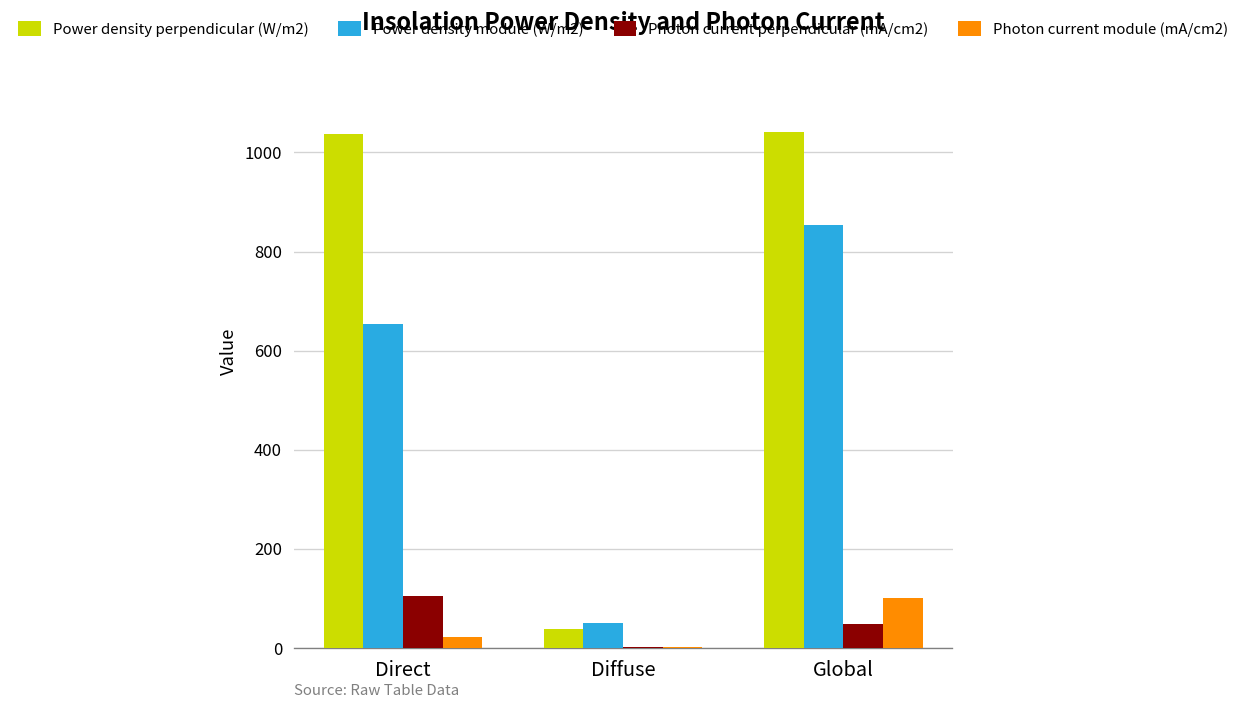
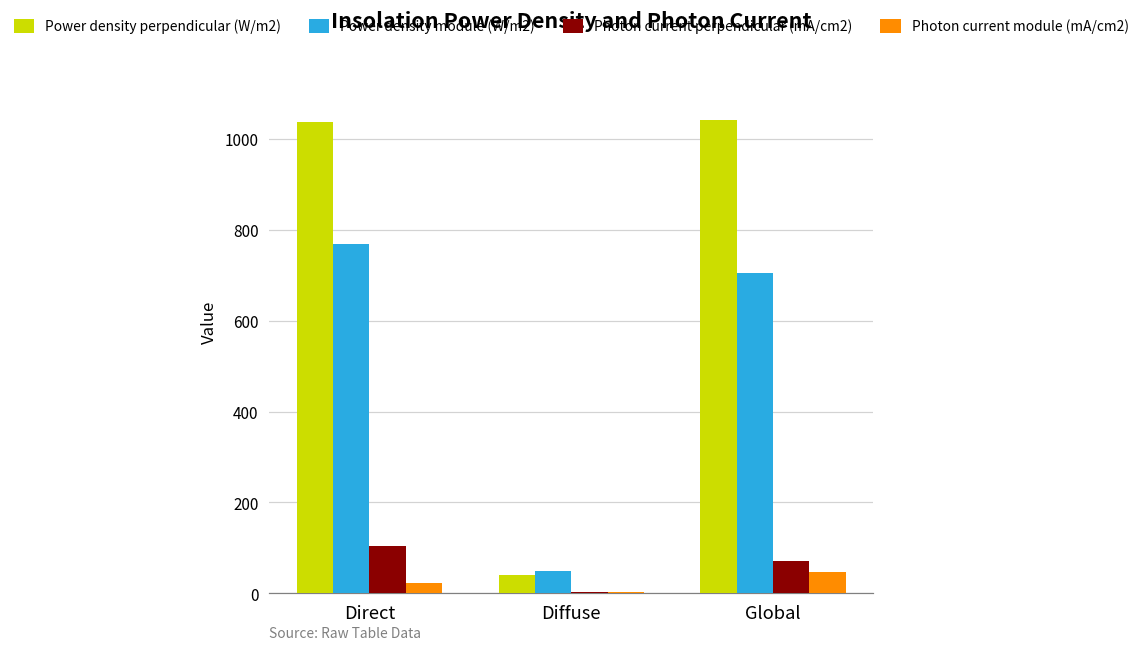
Power density module (W/m2), Direct: 650 -> 770
Power density module (W/m2), Global: 850 -> 700
Photon current perpendicular (mA/cm2), Global: 50 -> 70
Photon current module (mA/cm2), Global: 100 -> 50
